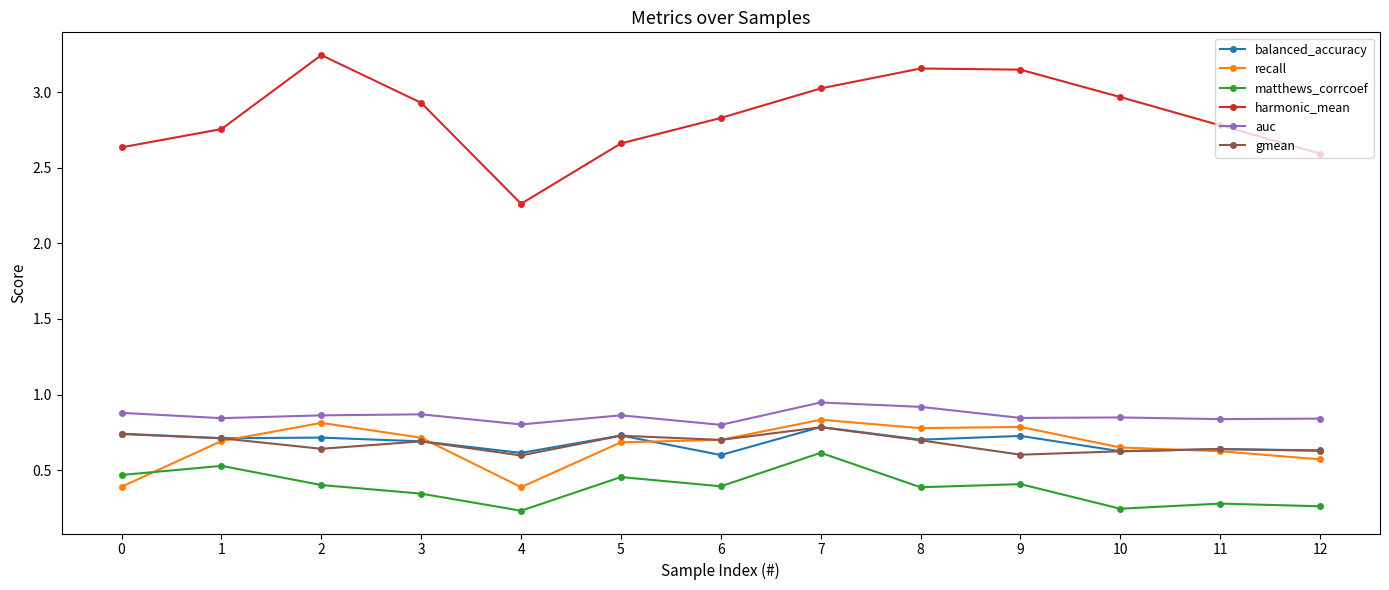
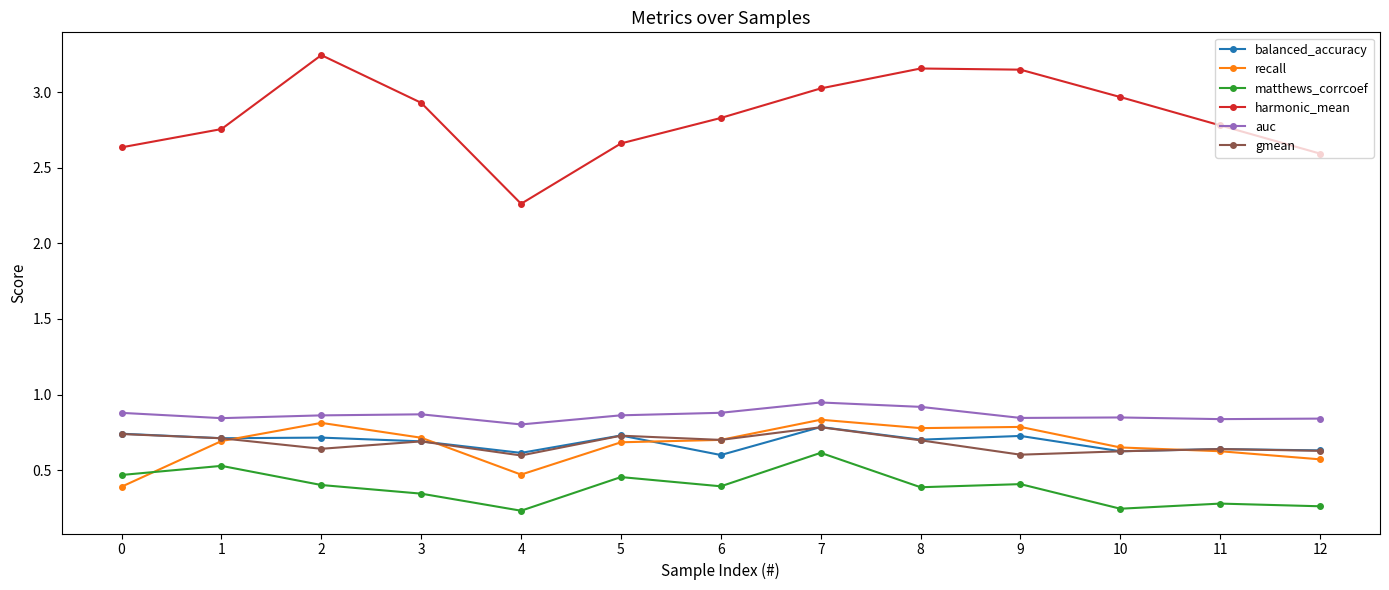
recall, 4: 0.39 -> 0.47
auc, 6: 0.80 -> 0.88
